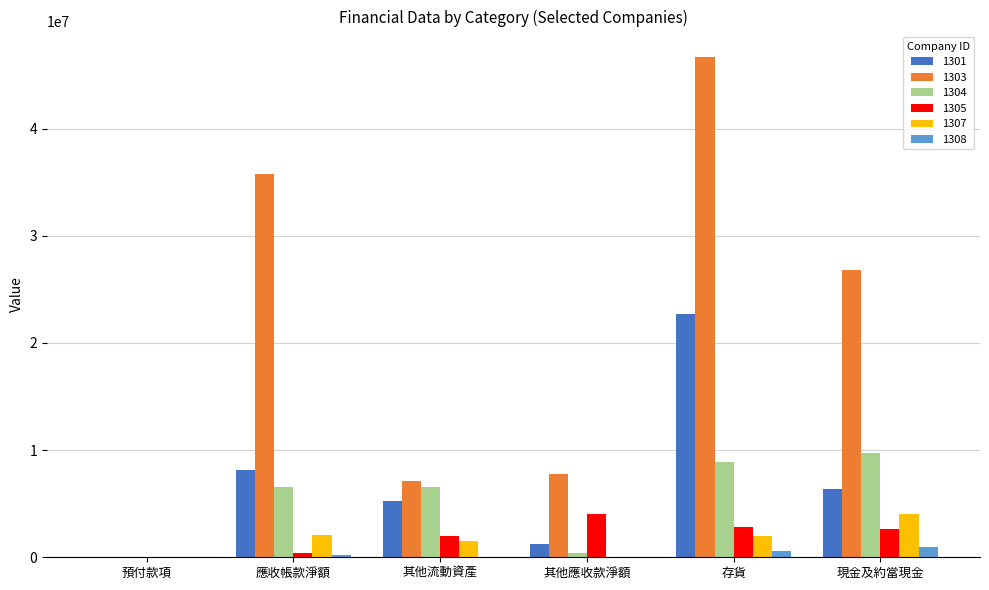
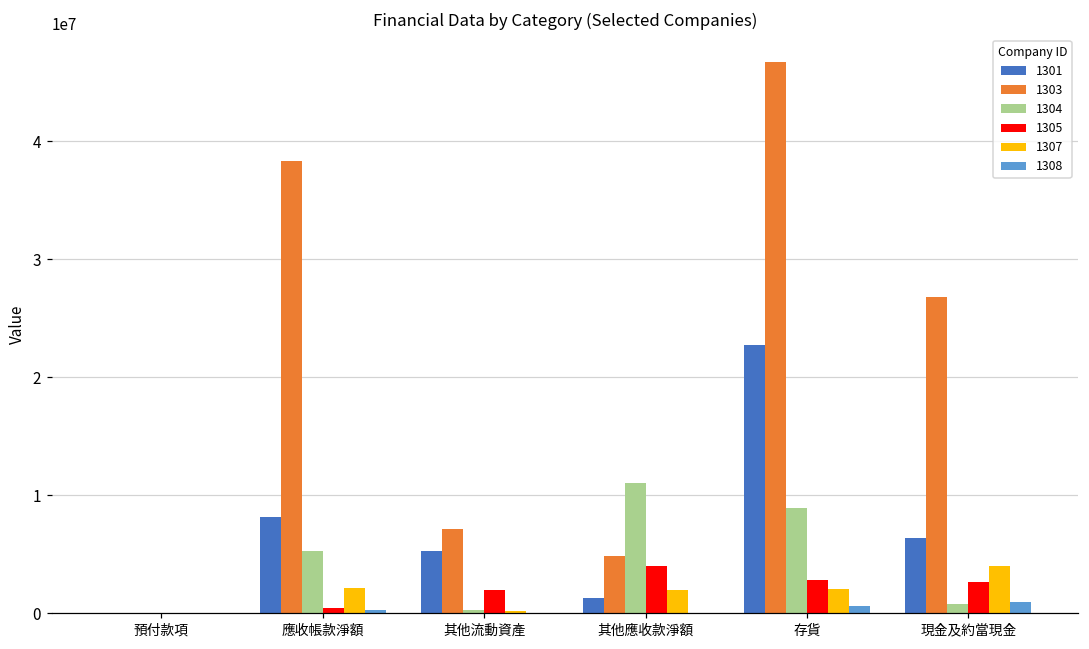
1303, 應收帳款淨額: 35700000 -> 38300000
1304, 應收帳款淨額: 6500000 -> 5200000
1304, 其他流動資產: 6600000 -> 200000
1307, 其他流動資產: 1500000 -> 200000
1303, 其他應收款淨額: 7800000 -> 4900000
1304, 其他應收款淨額: 400000 -> 11100000
1307, 其他應收款淨額: 0 -> 1900000
1304, 現金及約當現金: 9700000 -> 800000
